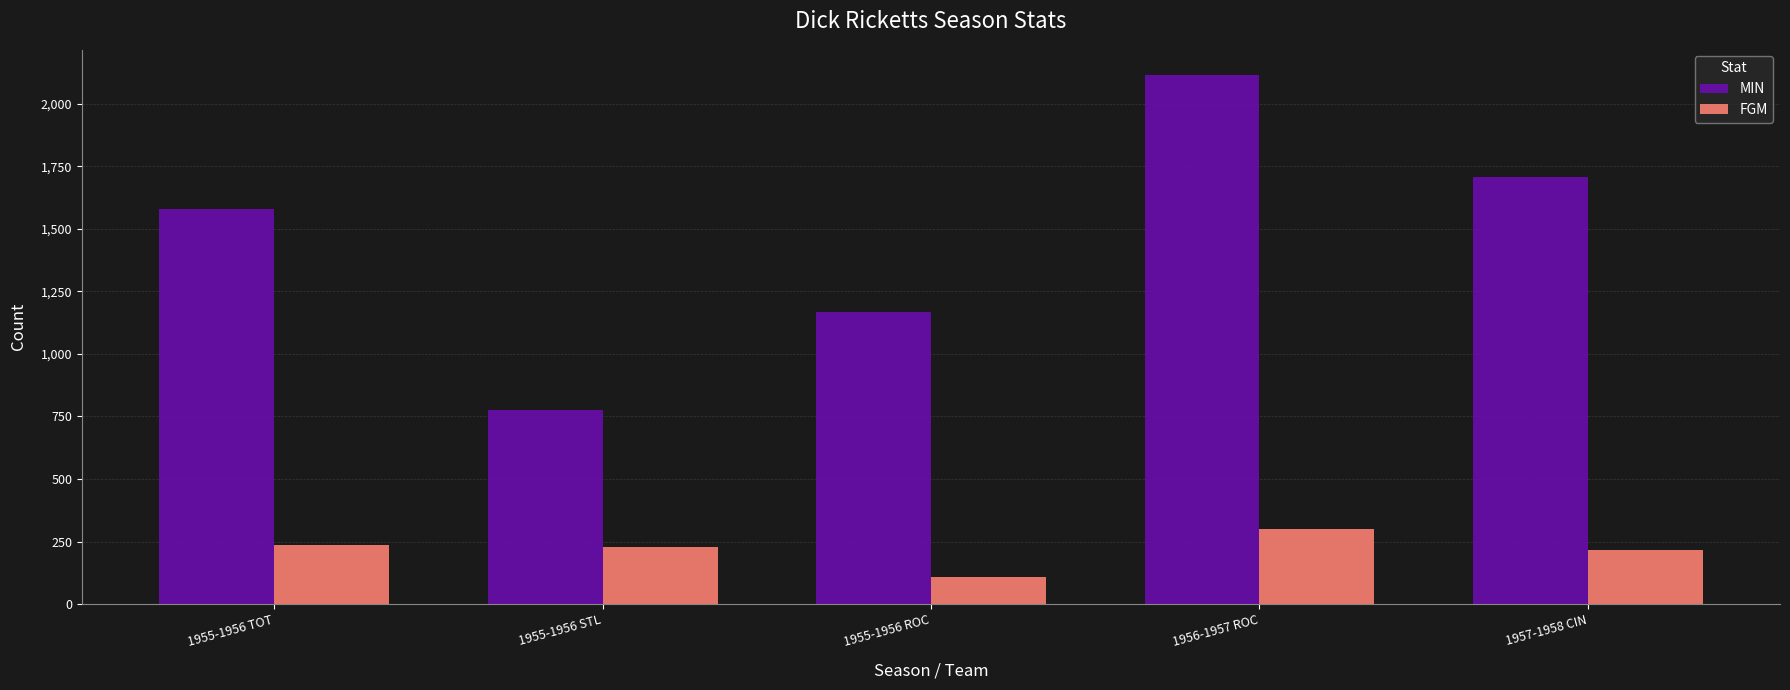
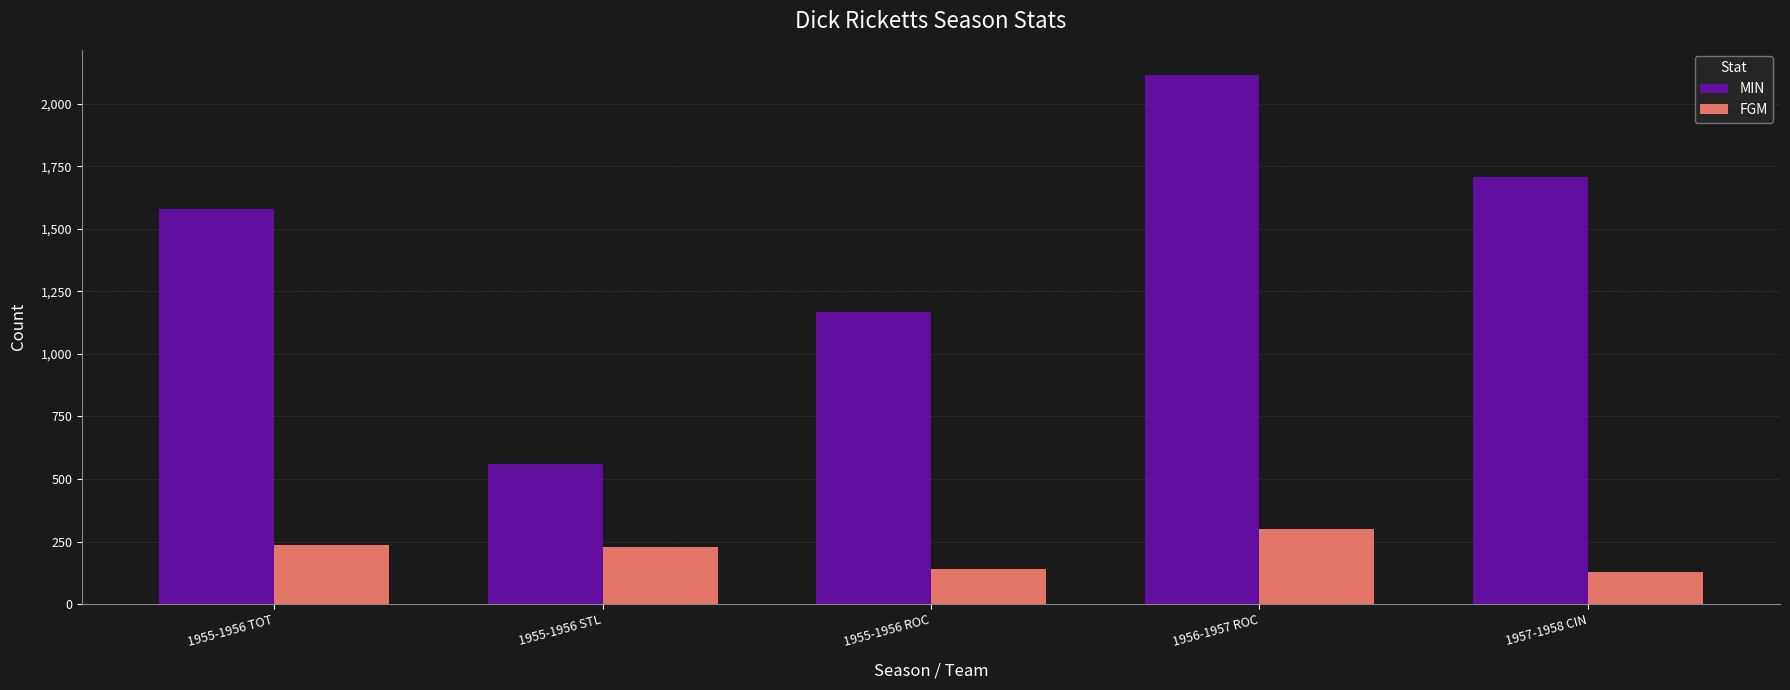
MIN, 1955-1956 STL: 780 -> 560
FGM, 1955-1956 ROC: 110 -> 140
FGM, 1957-1958 CIN: 220 -> 130
